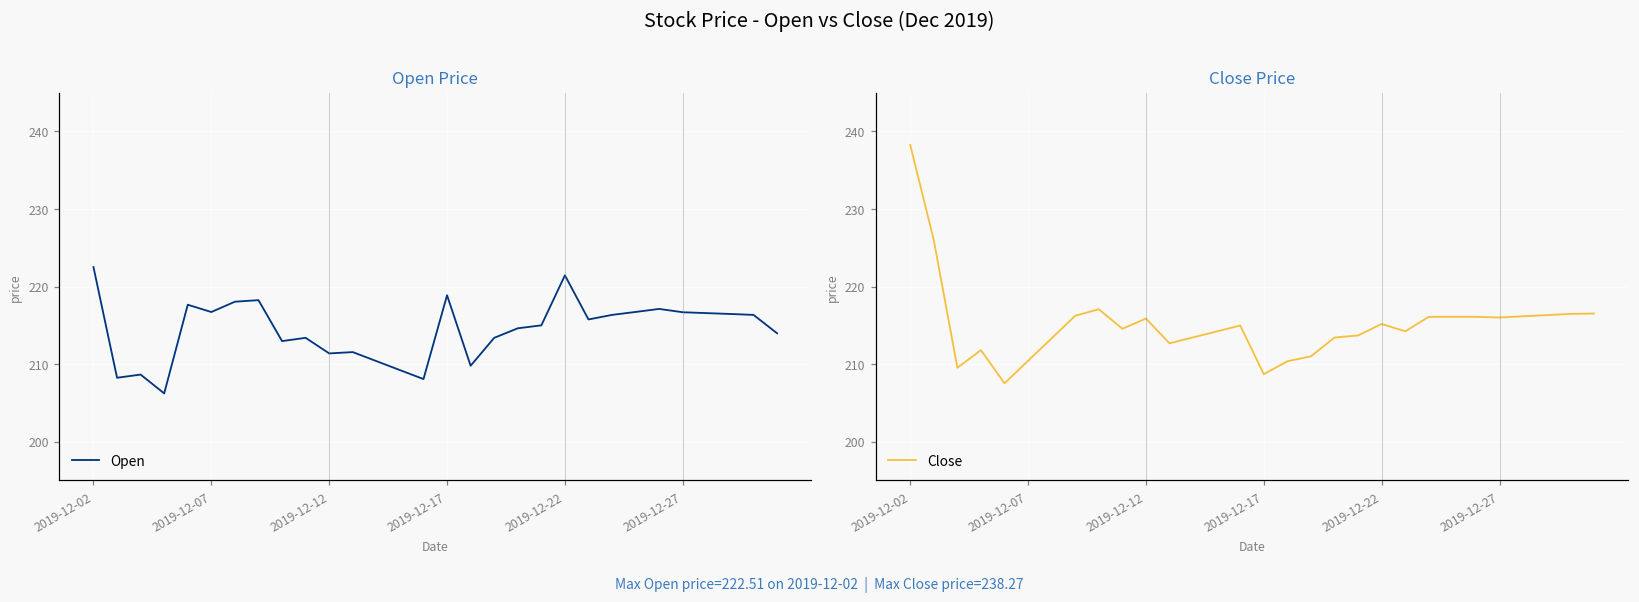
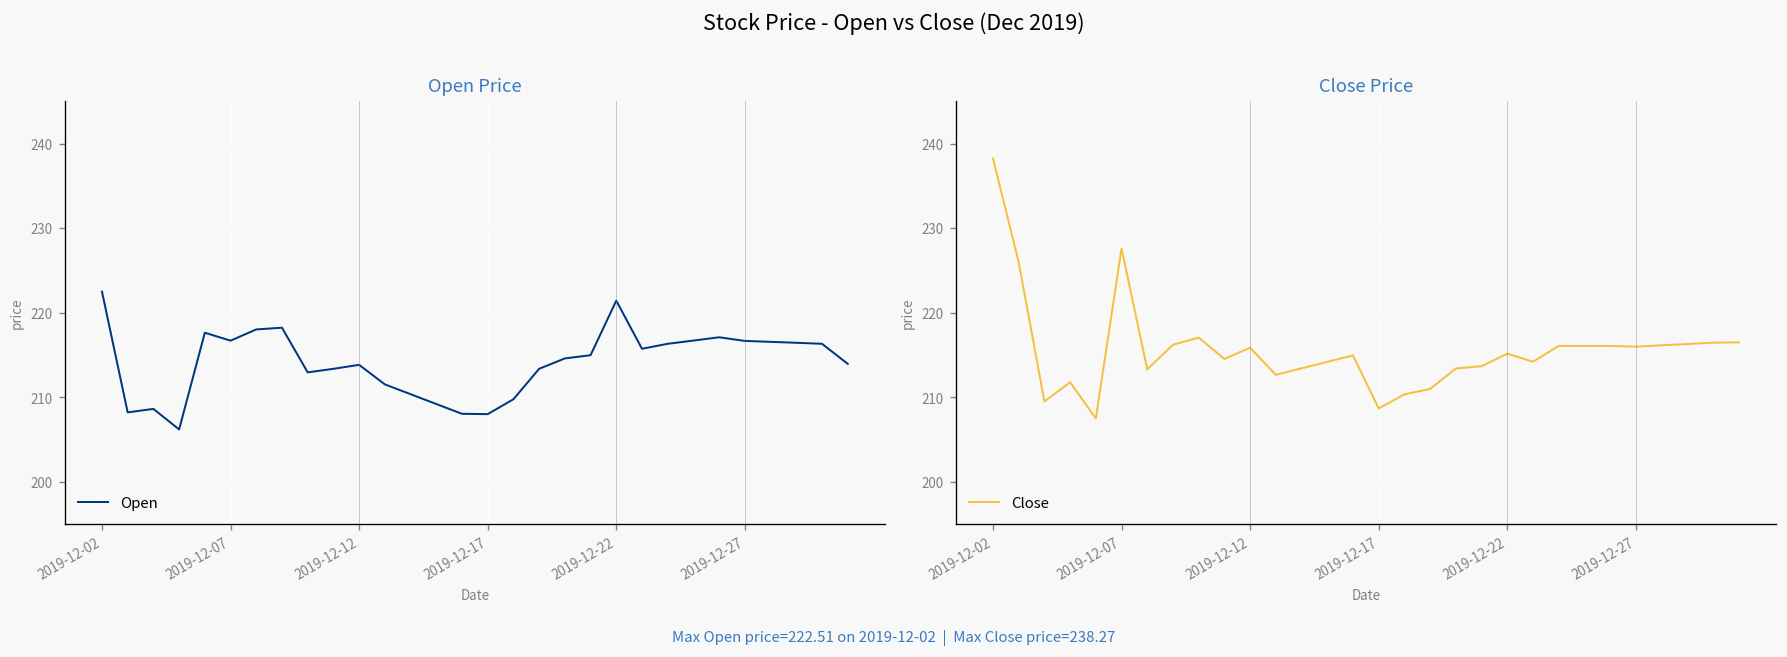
Open Price, 2019-12-12: 211 -> 214
Open Price, 2019-12-17: 219 -> 208
Close Price, 2019-12-07: 210 -> 228
